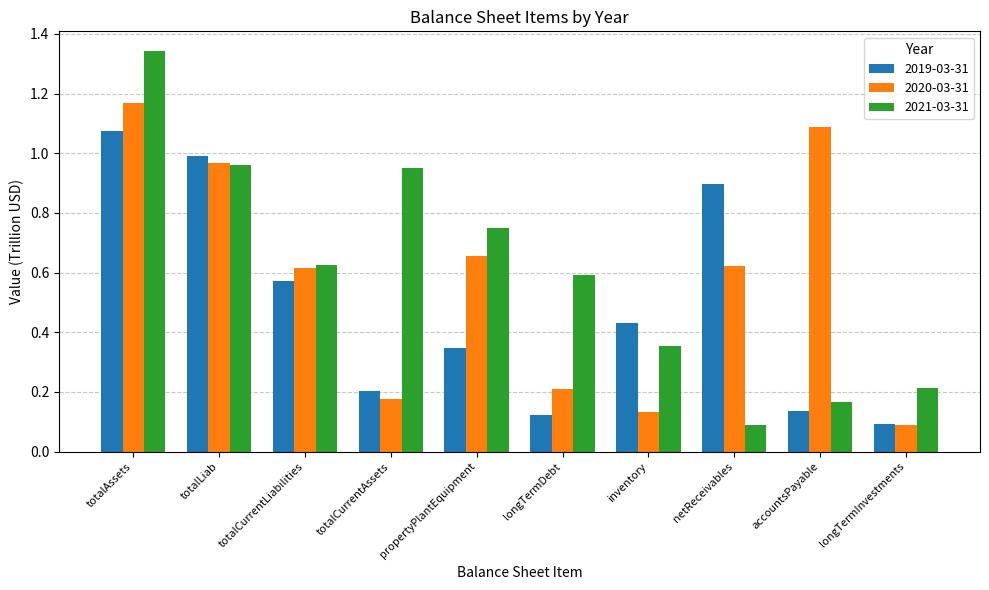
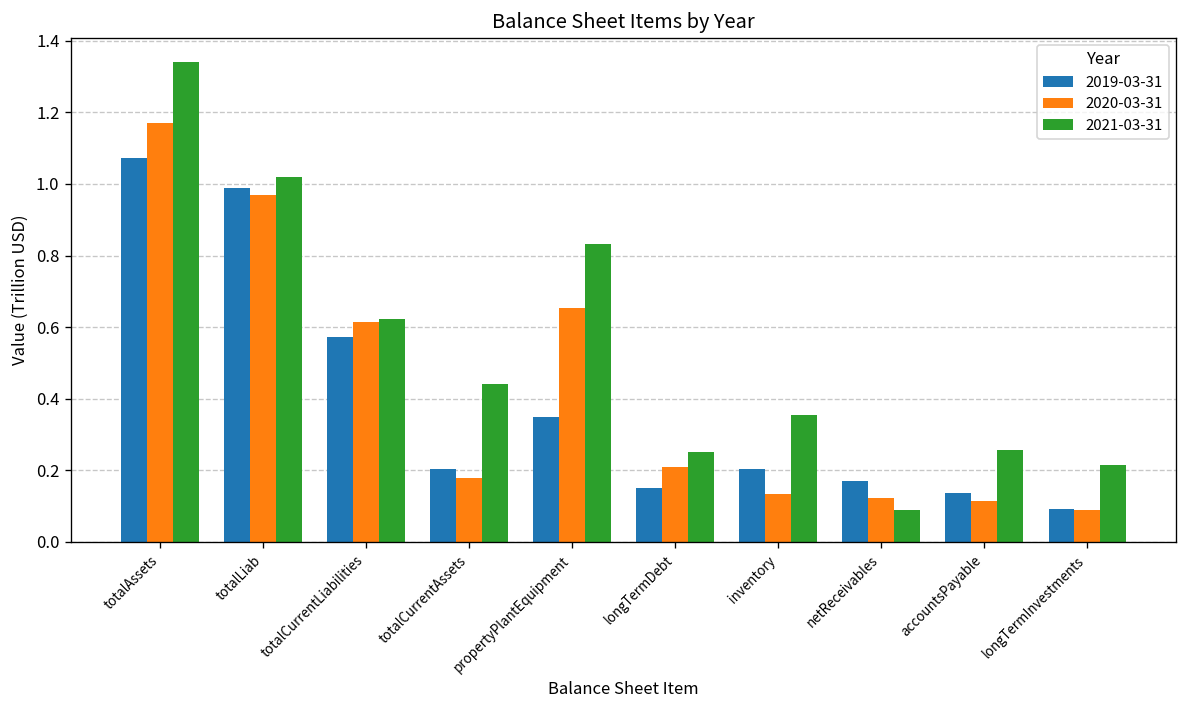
2021-03-31, totalLiab: 0.96 -> 1.02
2021-03-31, totalCurrentAssets: 0.95 -> 0.44
2021-03-31, propertyPlantEquipment: 0.75 -> 0.83
2019-03-31, longTermDebt: 0.12 -> 0.15
2021-03-31, longTermDebt: 0.59 -> 0.25
2019-03-31, inventory: 0.43 -> 0.20
2019-03-31, netReceivables: 0.90 -> 0.17
2020-03-31, netReceivables: 0.62 -> 0.12
2020-03-31, accountsPayable: 1.09 -> 0.11
2021-03-31, accountsPayable: 0.17 -> 0.26
